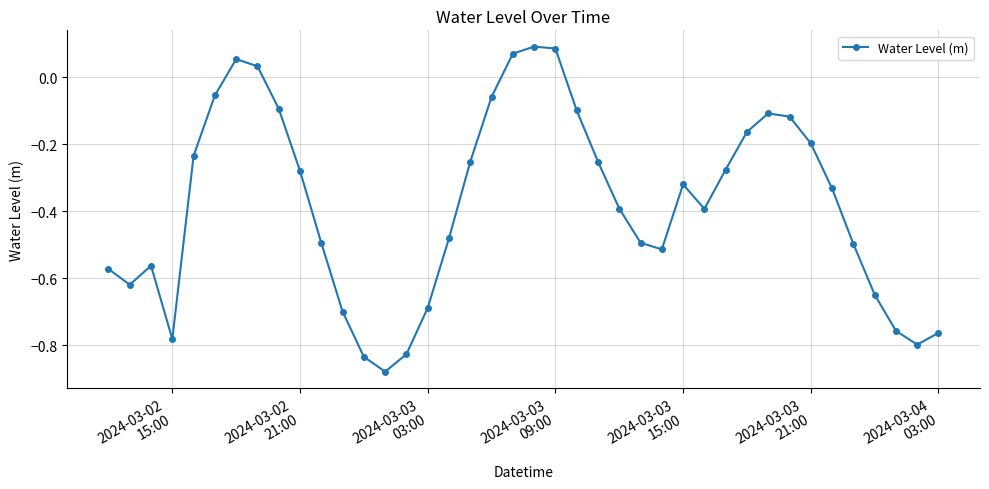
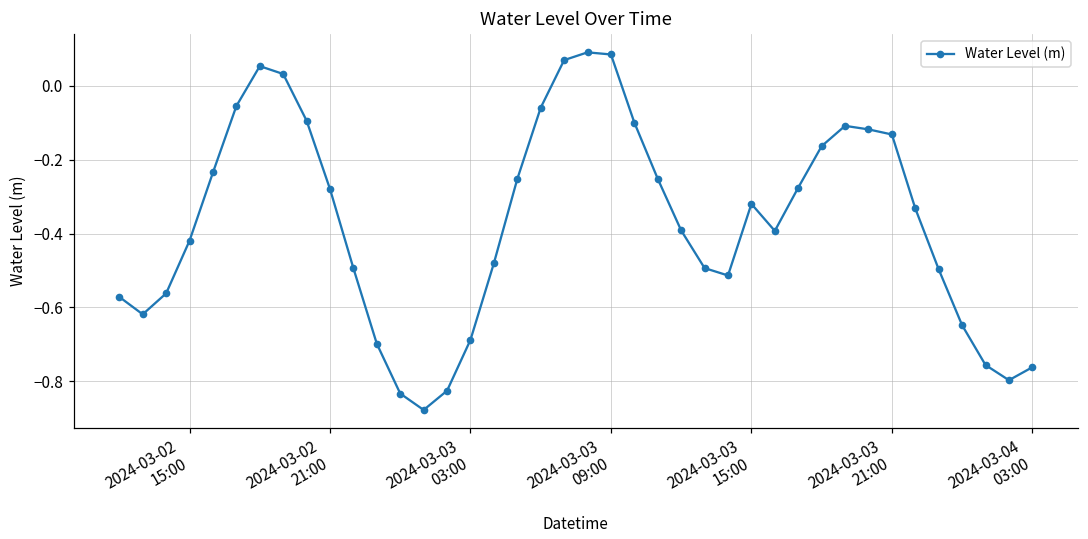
2024-03-02 15:00: -0.78 -> -0.42
2024-03-03 21:00: -0.20 -> -0.13
